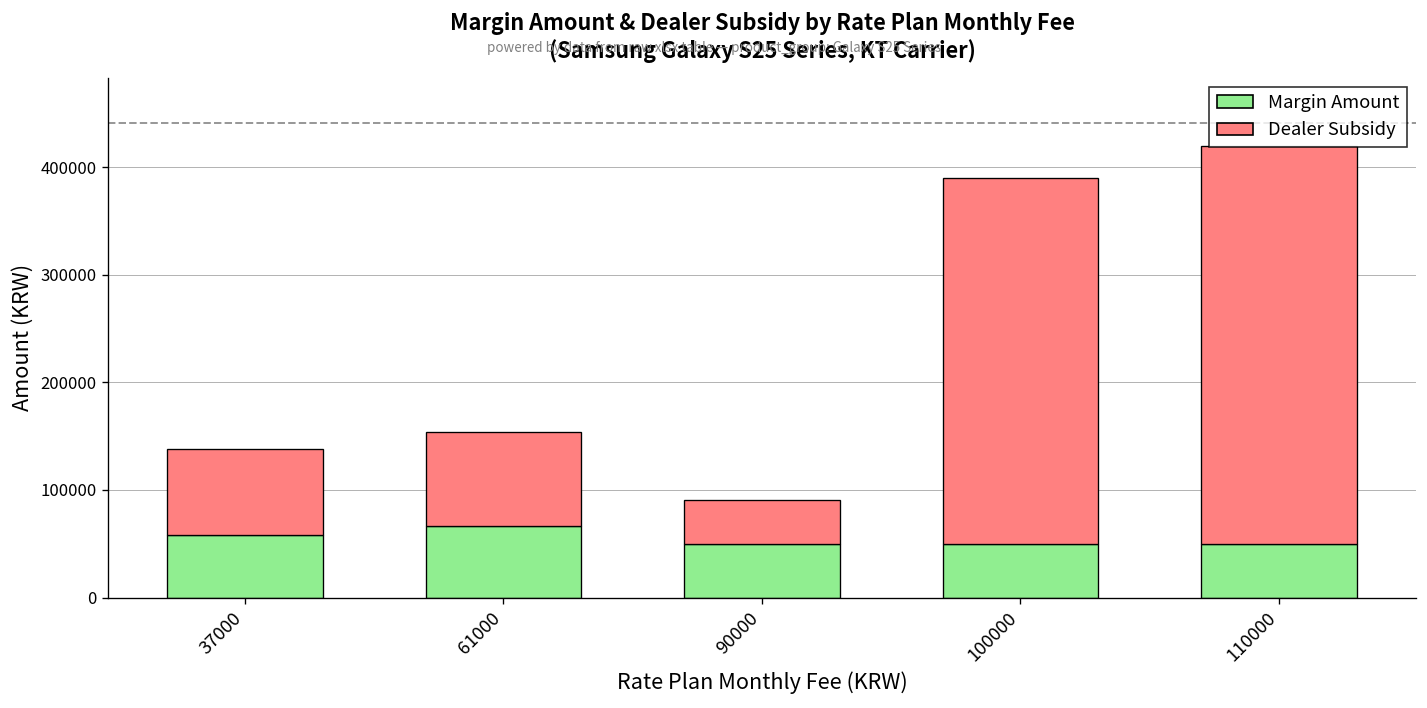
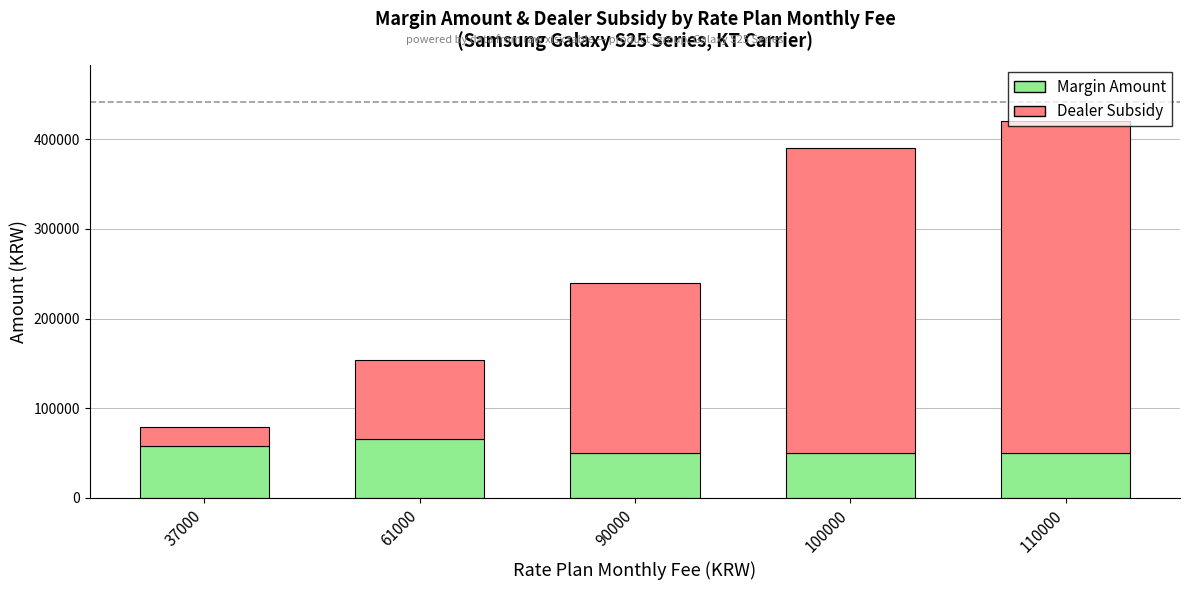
Dealer Subsidy, 37000: 80000 -> 20000
Dealer Subsidy, 90000: 40000 -> 190000
